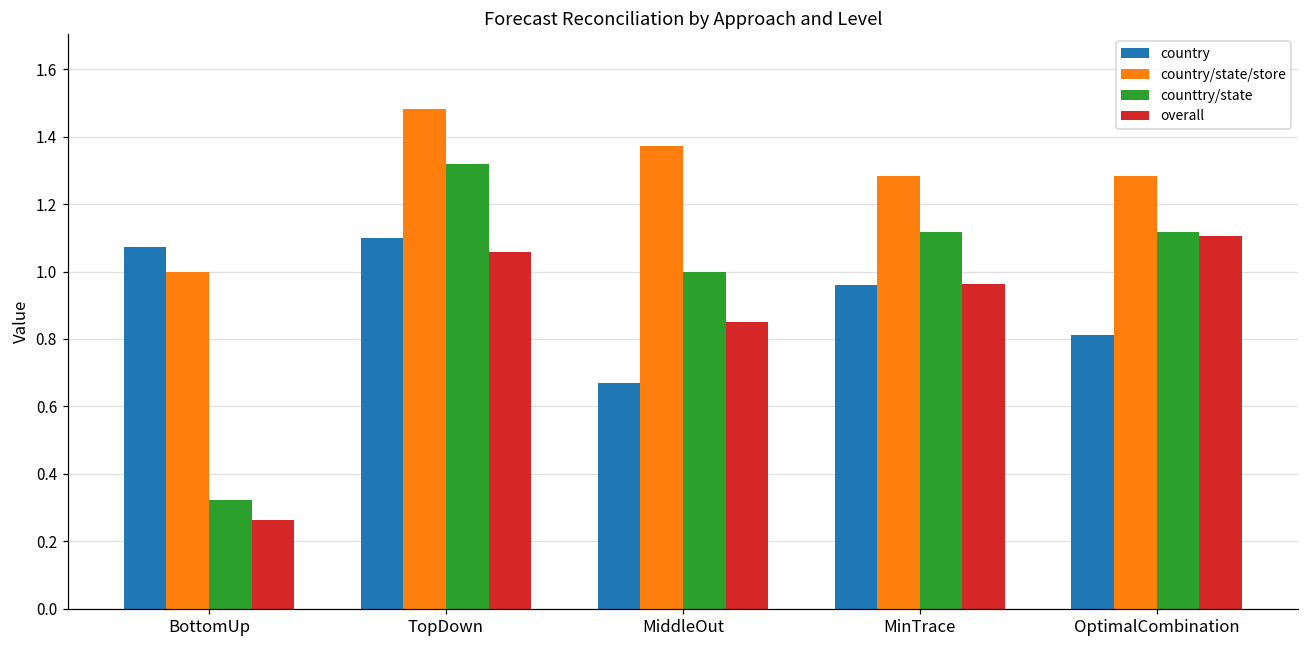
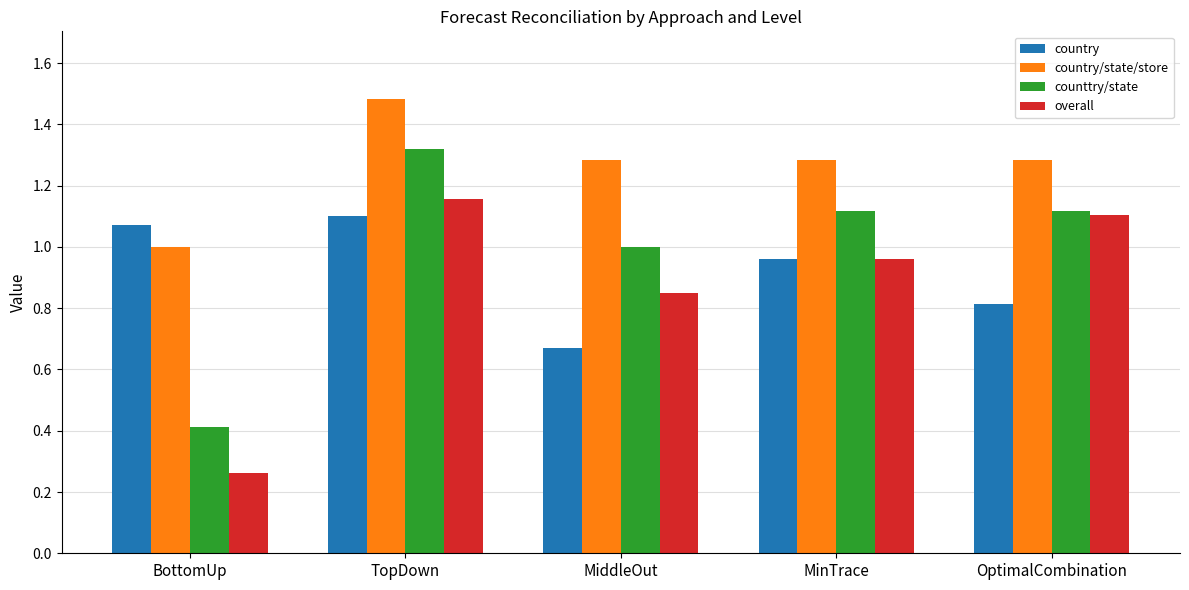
counttry/state, BottomUp: 0.32 -> 0.41
overall, TopDown: 1.06 -> 1.15
country/state/store, MiddleOut: 1.37 -> 1.28
